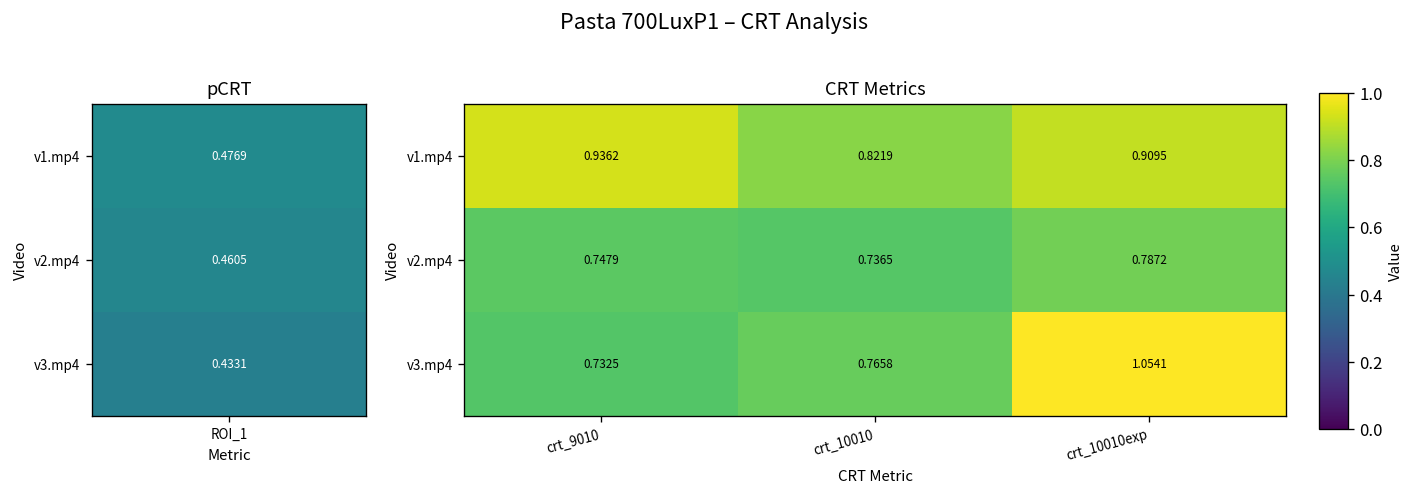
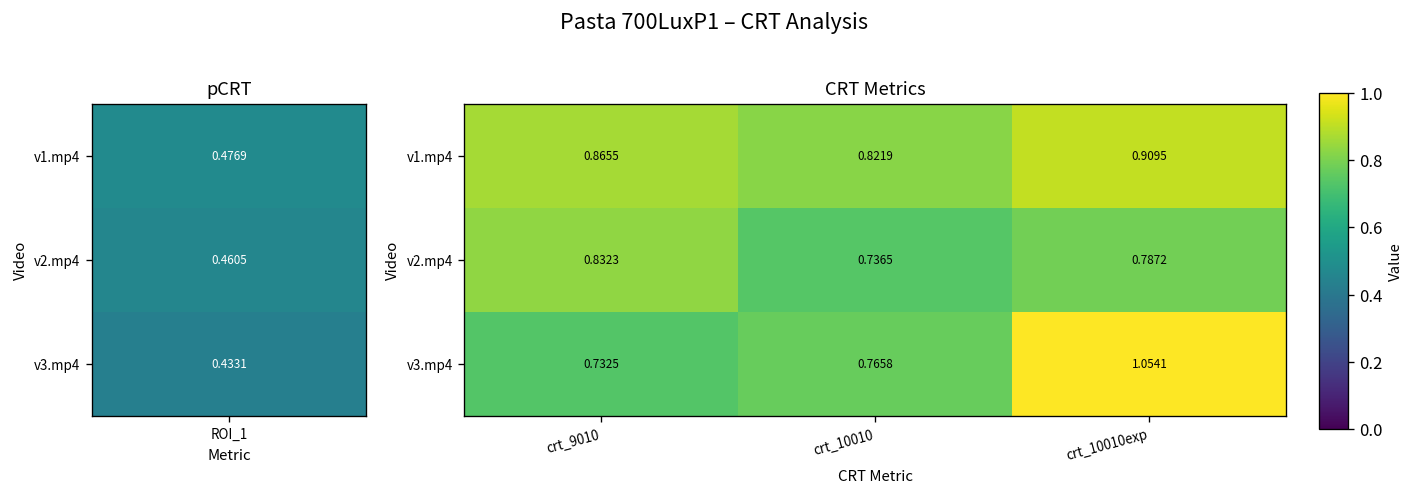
CRT Metrics, v1.mp4, crt_9010: 0.9362 -> 0.8655
CRT Metrics, v2.mp4, crt_9010: 0.7479 -> 0.8323
